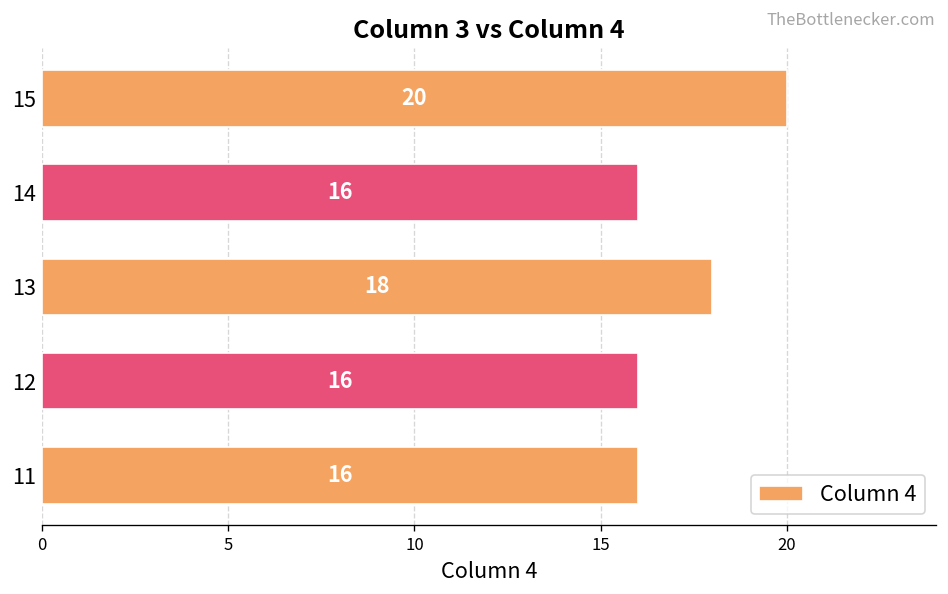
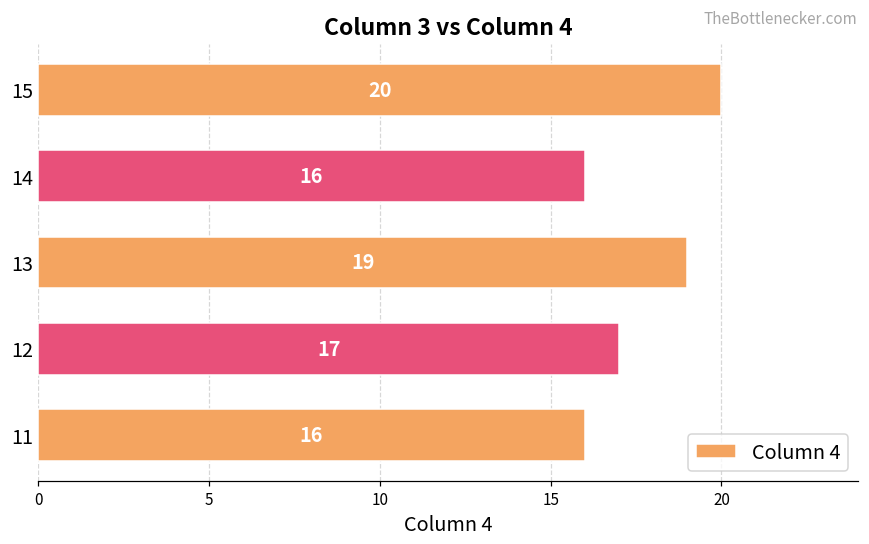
13: 18 -> 19
12: 16 -> 17
